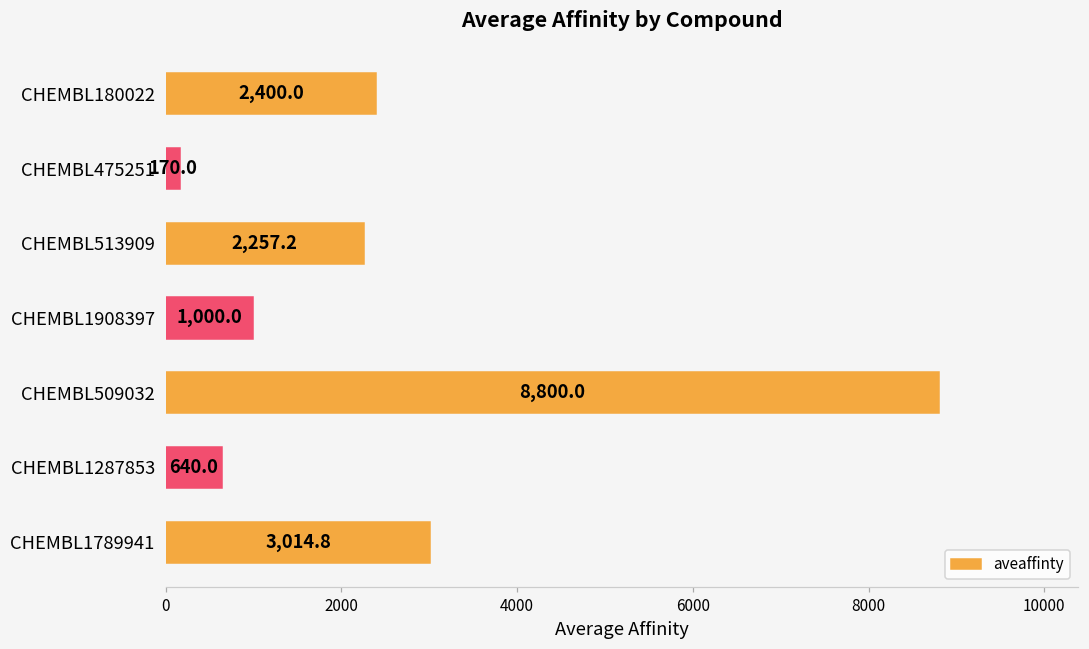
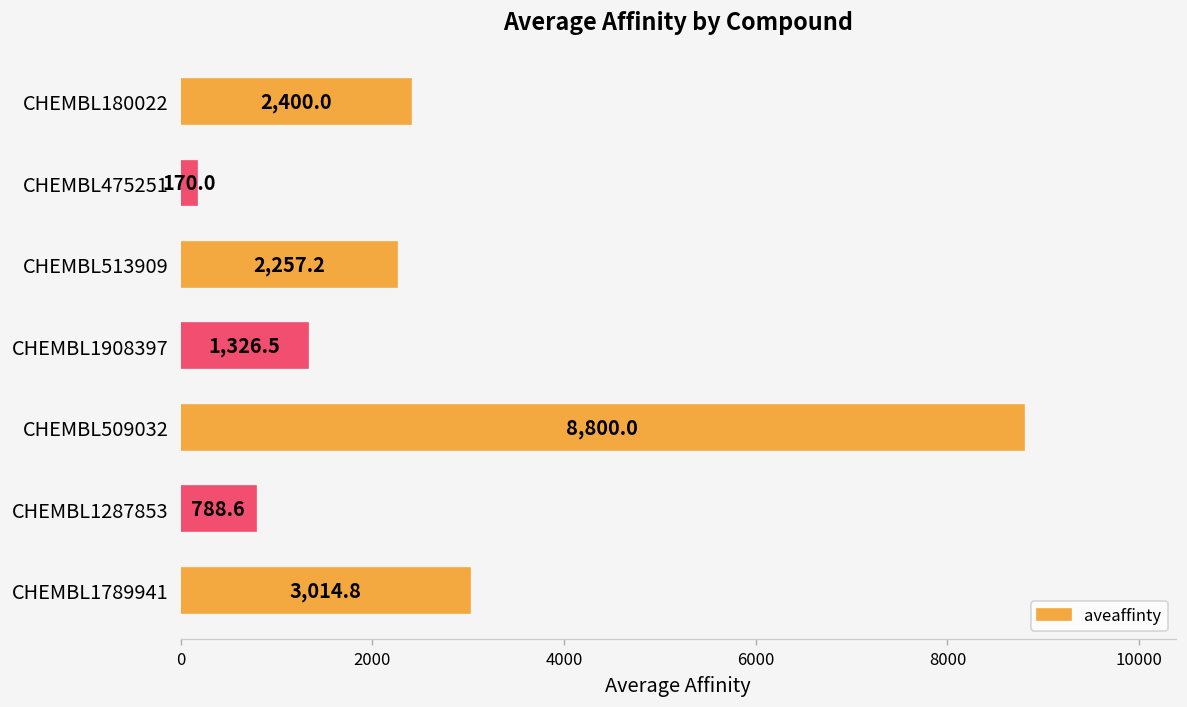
CHEMBL1908397: 1,000.0 -> 1,326.5
CHEMBL1287853: 640.0 -> 788.6
